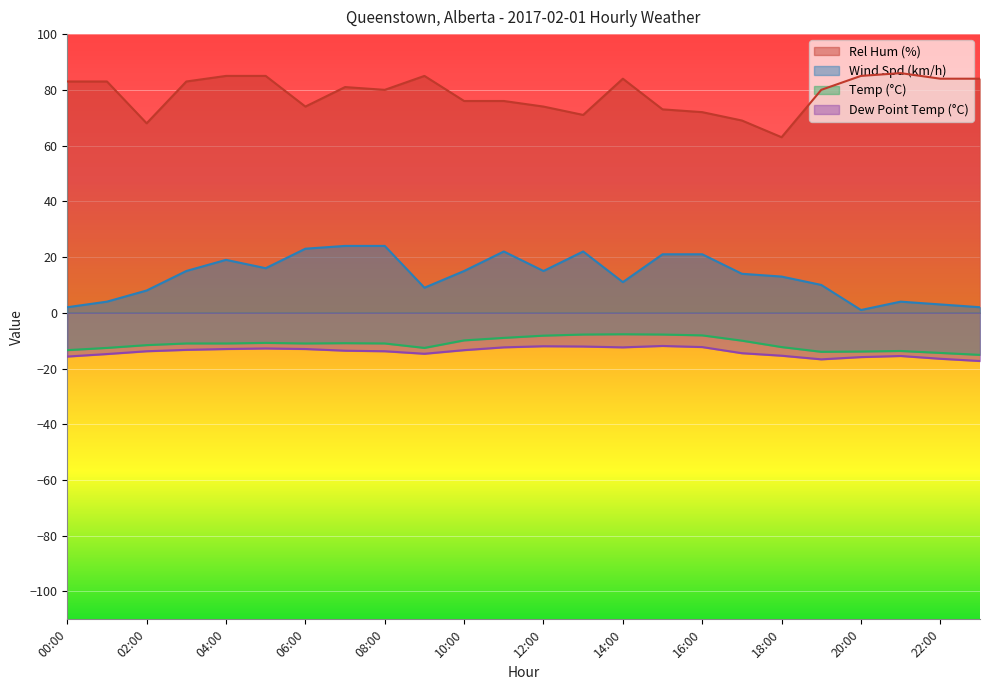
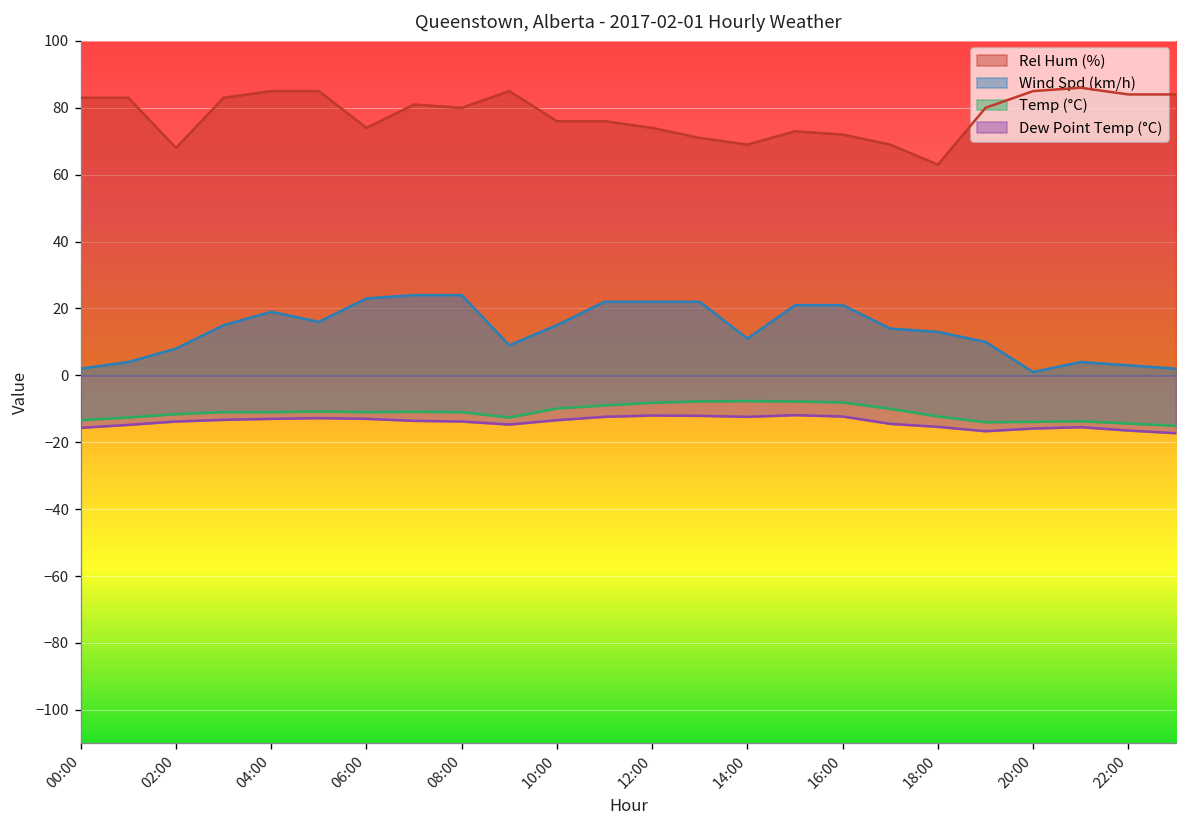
Wind Spd (km/h), 12:00: 15 -> 22
Rel Hum (%), 14:00: 84 -> 69
